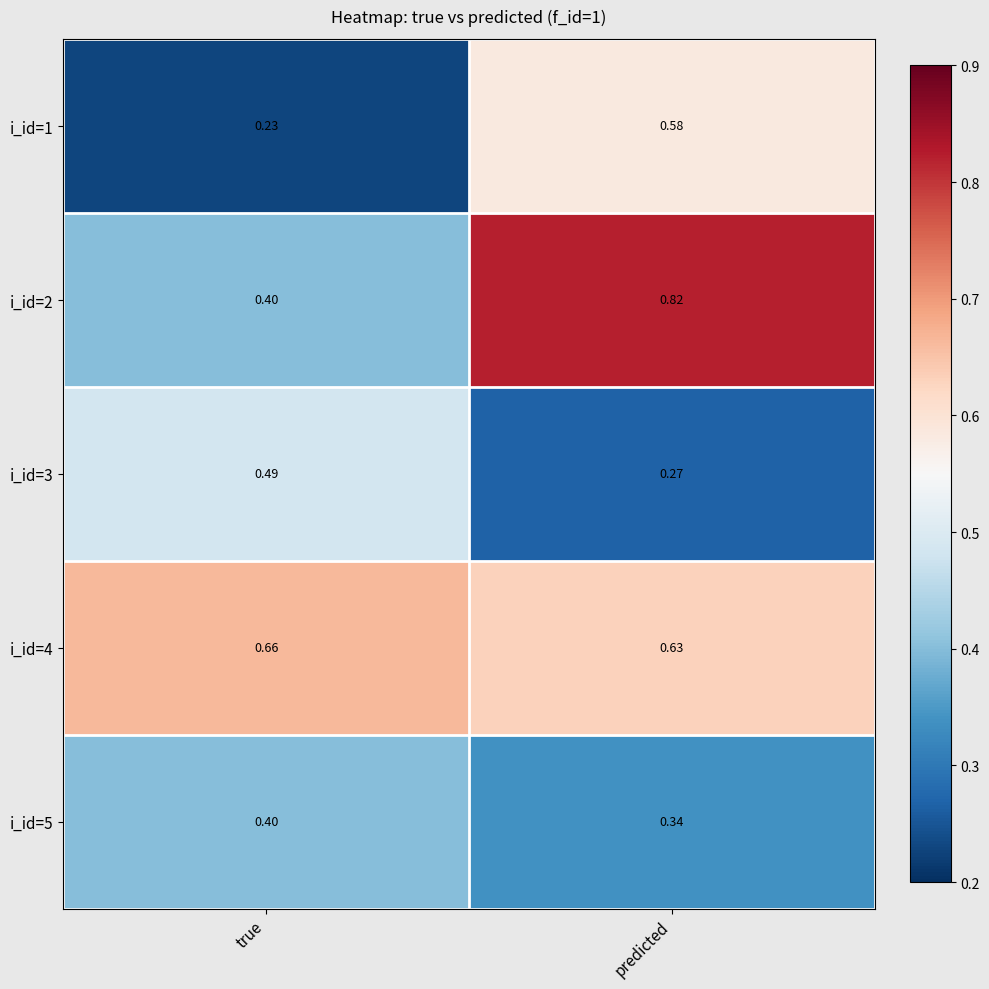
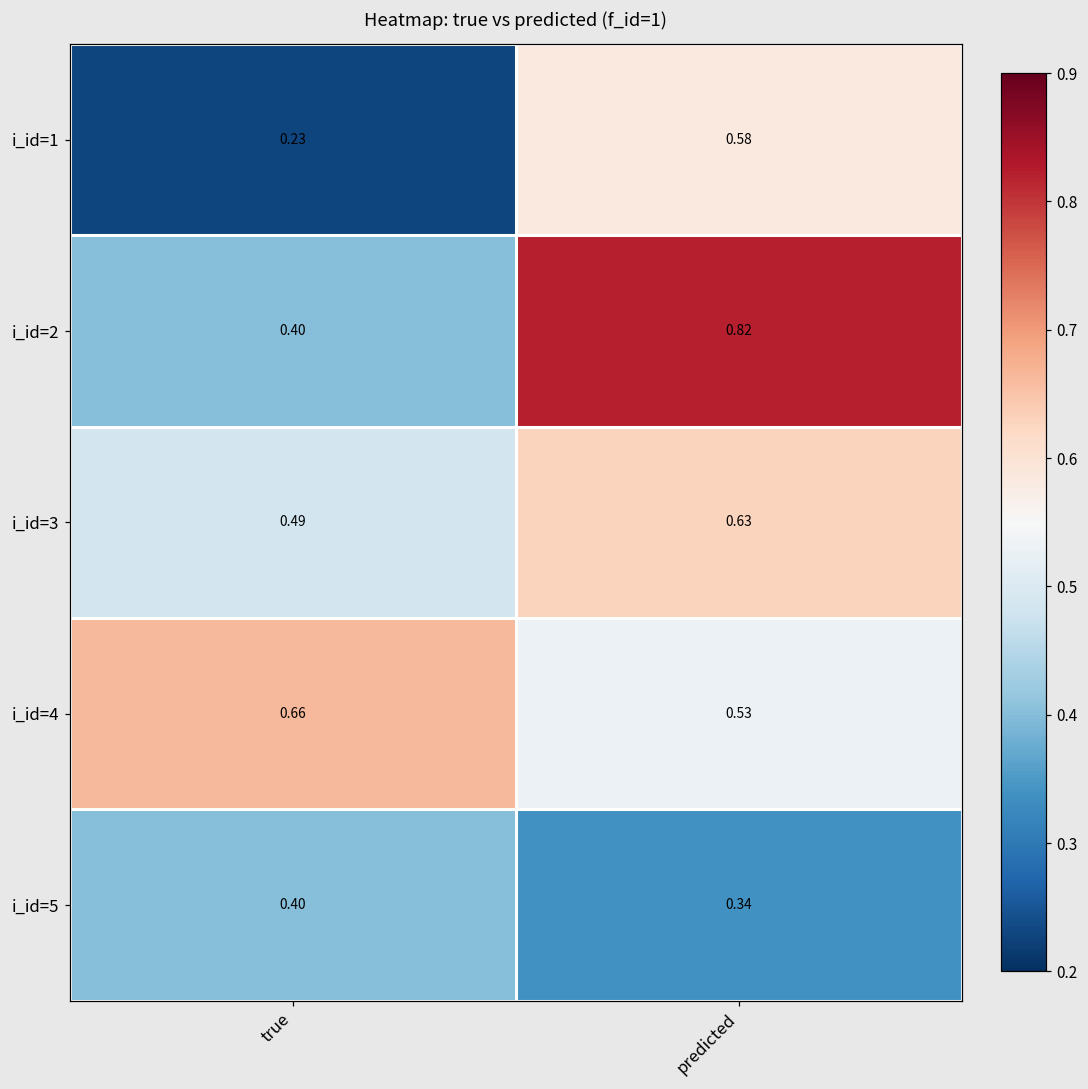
i_id=3, predicted: 0.27 -> 0.63
i_id=4, predicted: 0.63 -> 0.53
